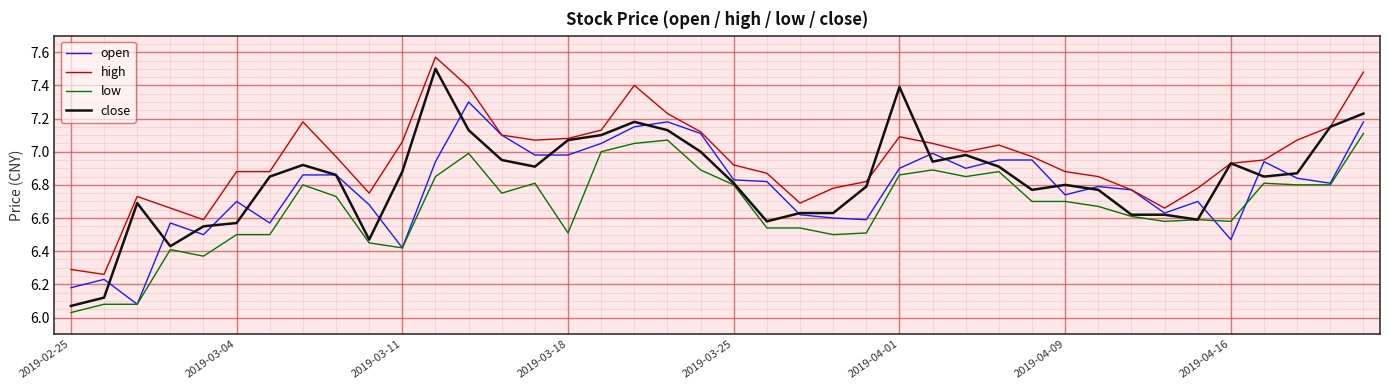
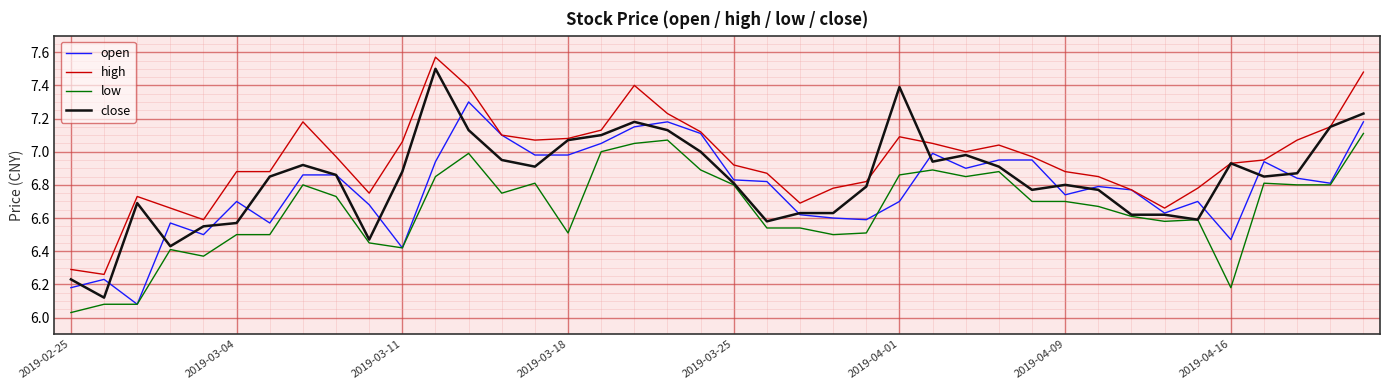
close, 2019-02-25: 6.07 -> 6.23
open, 2019-04-01: 6.9 -> 6.7
low, 2019-04-16: 6.58 -> 6.18
